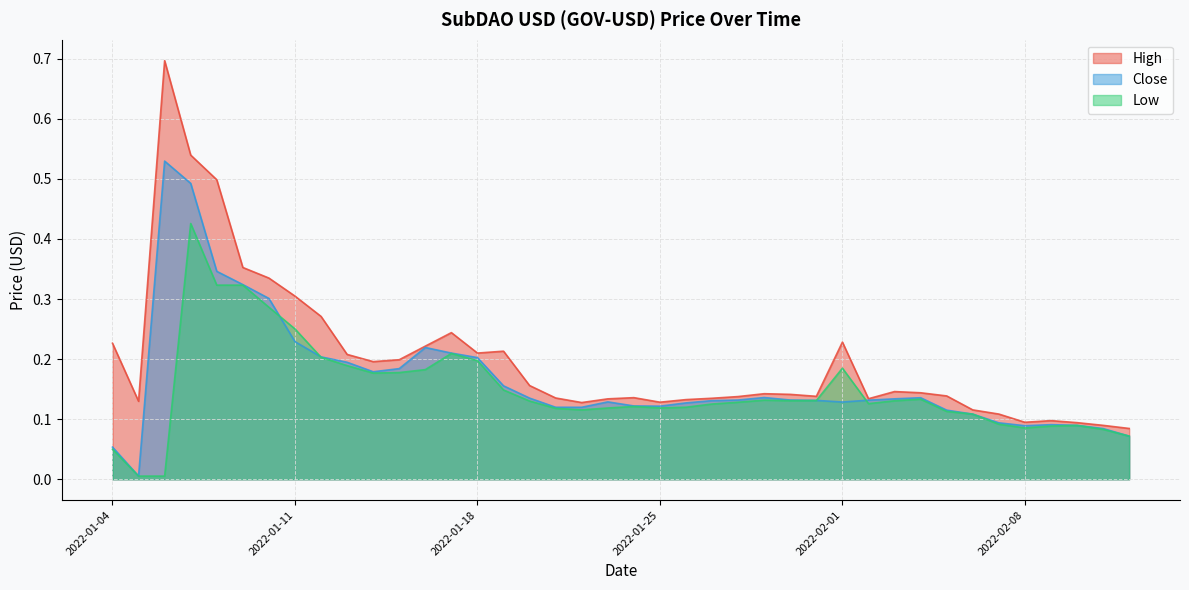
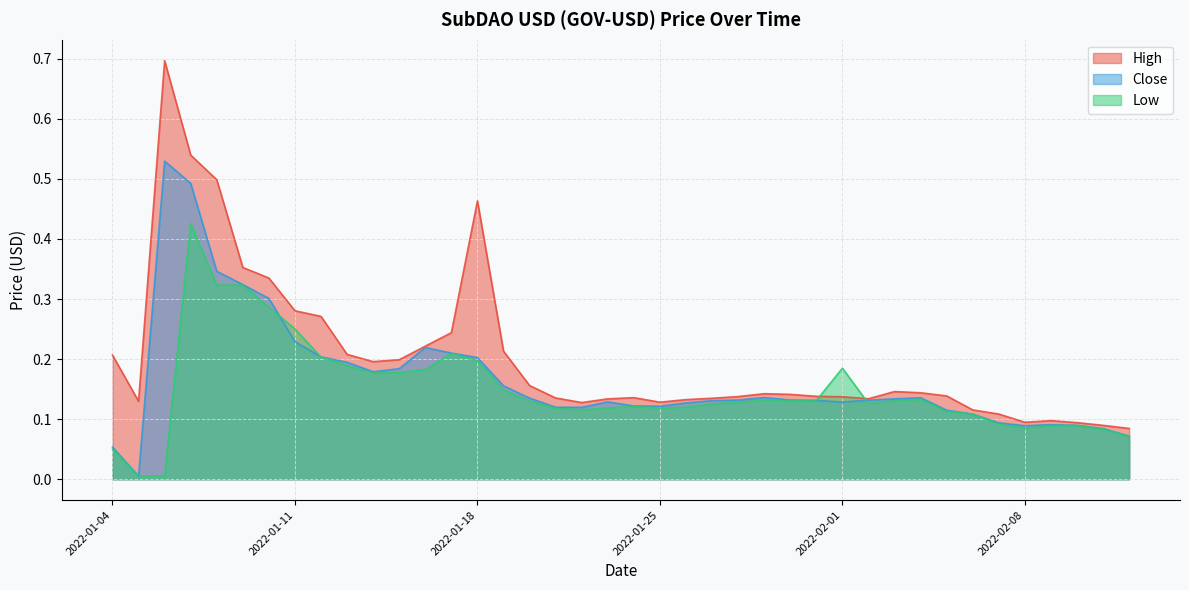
High, 2022-01-04: 0.23 -> 0.21
High, 2022-01-11: 0.30 -> 0.28
High, 2022-01-18: 0.21 -> 0.46
High, 2022-02-01: 0.23 -> 0.14
